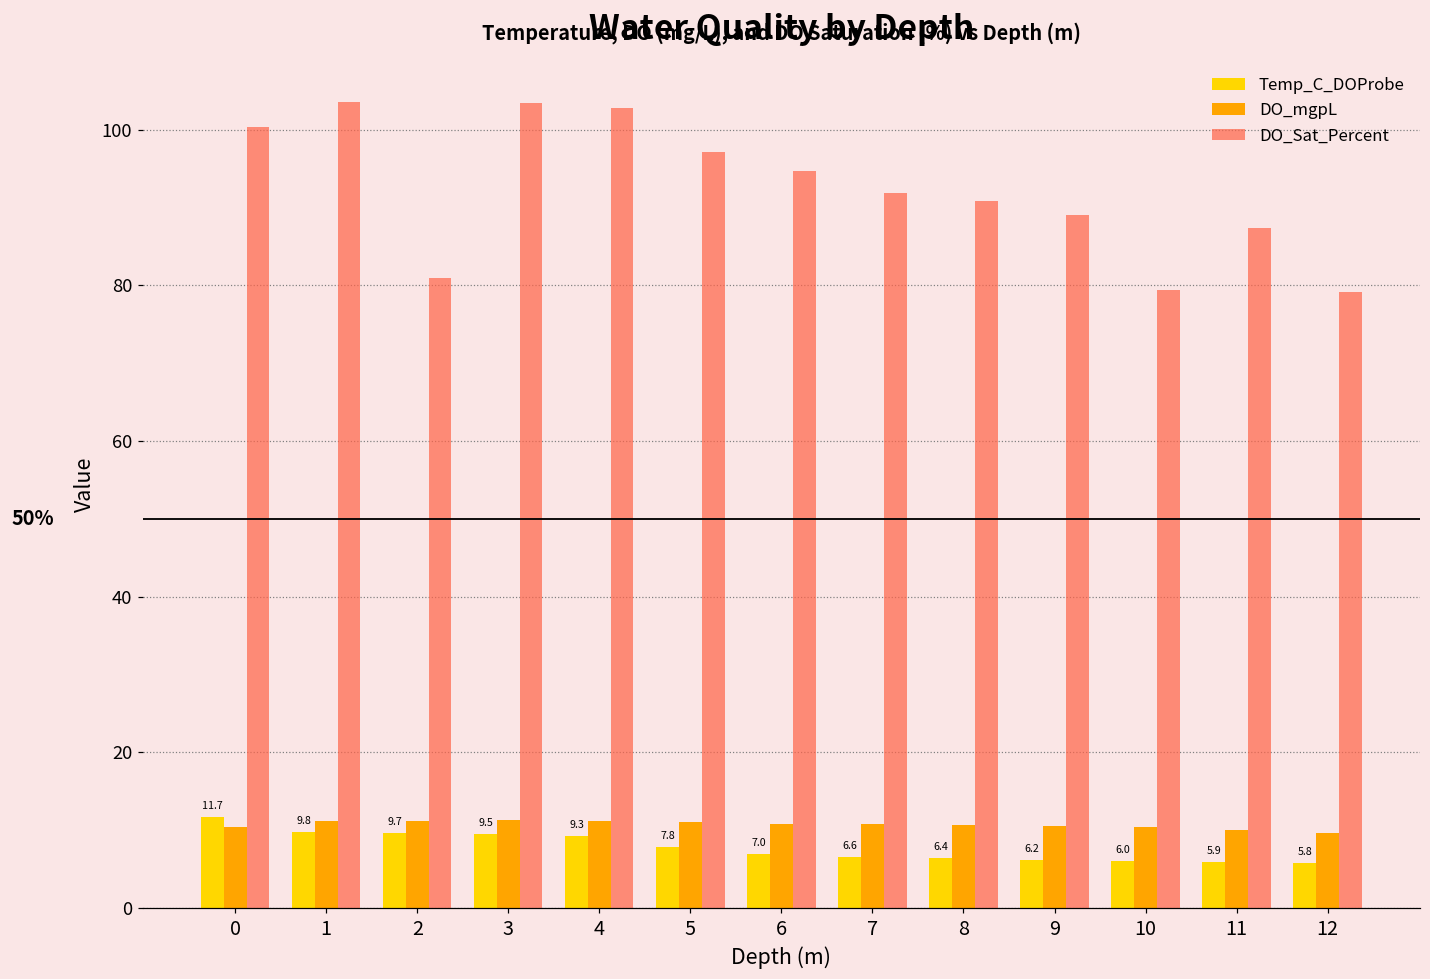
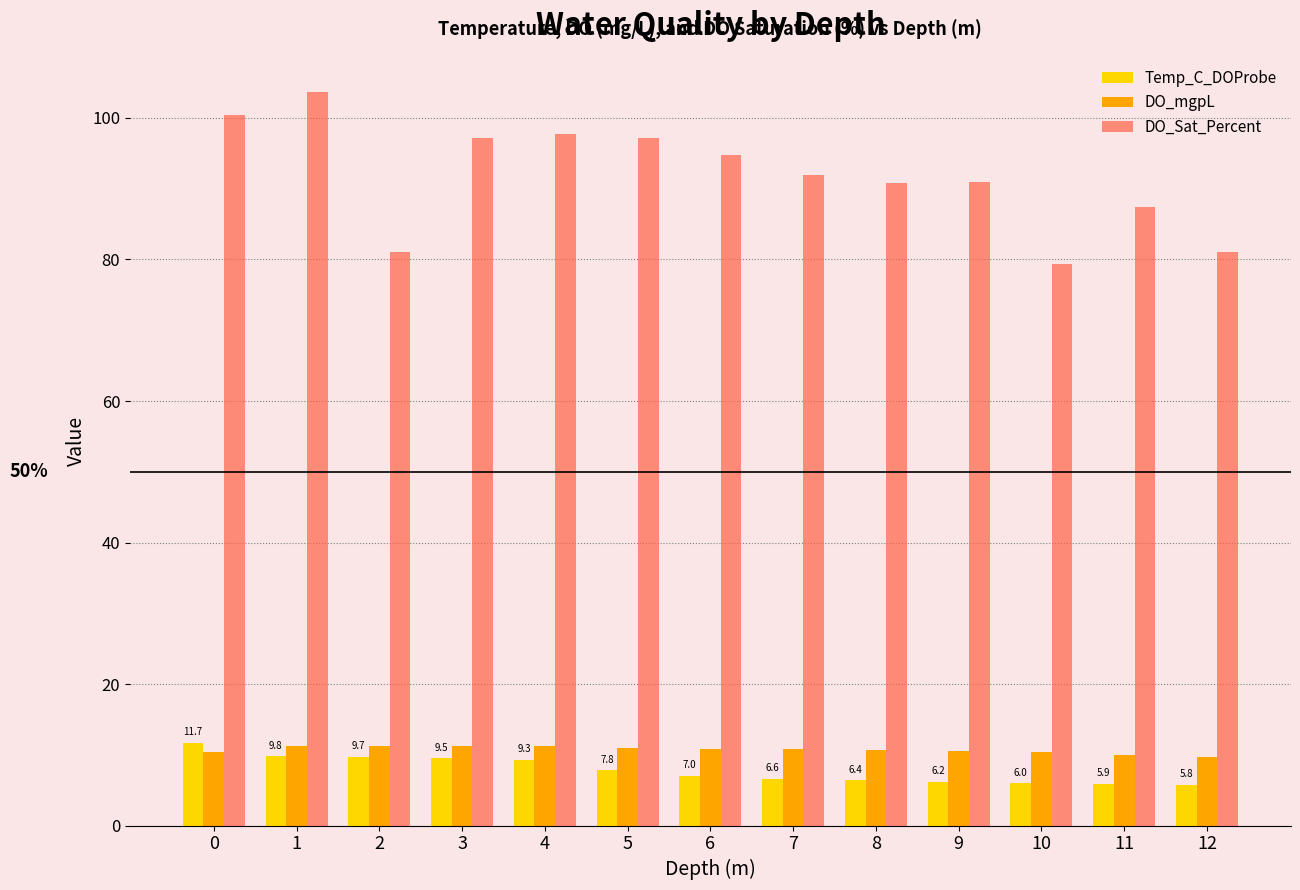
DO_Sat_Percent, 3: 103 -> 97
DO_Sat_Percent, 4: 103 -> 98
DO_Sat_Percent, 9: 89 -> 91
DO_Sat_Percent, 12: 79 -> 81
